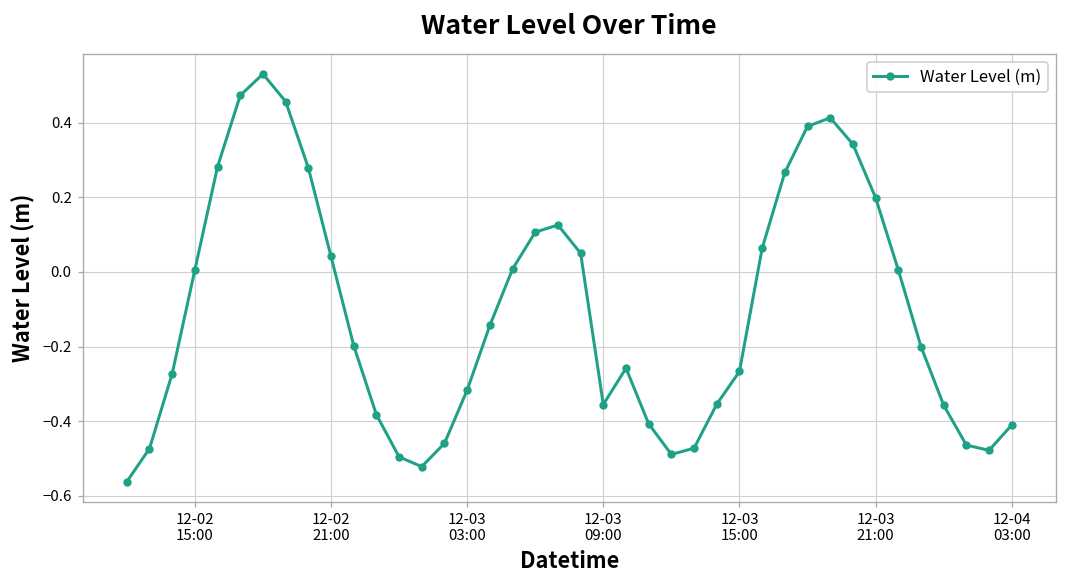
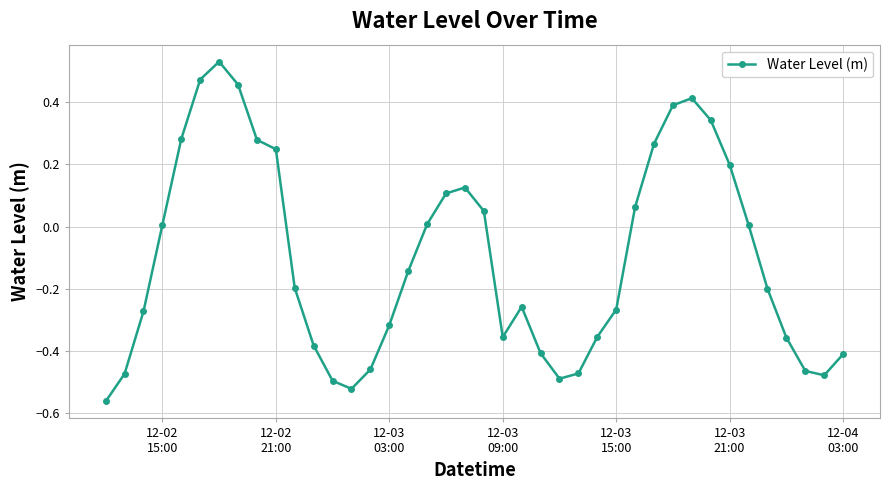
12-02 21:00: 0.04 -> 0.25
